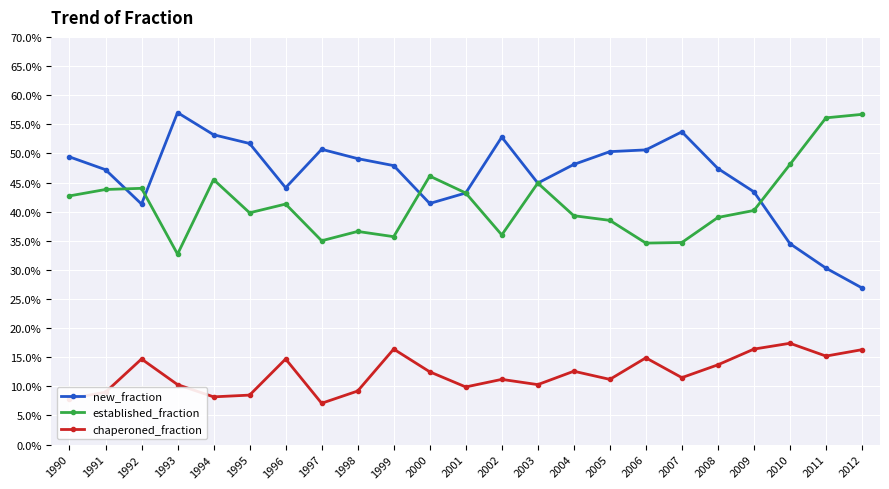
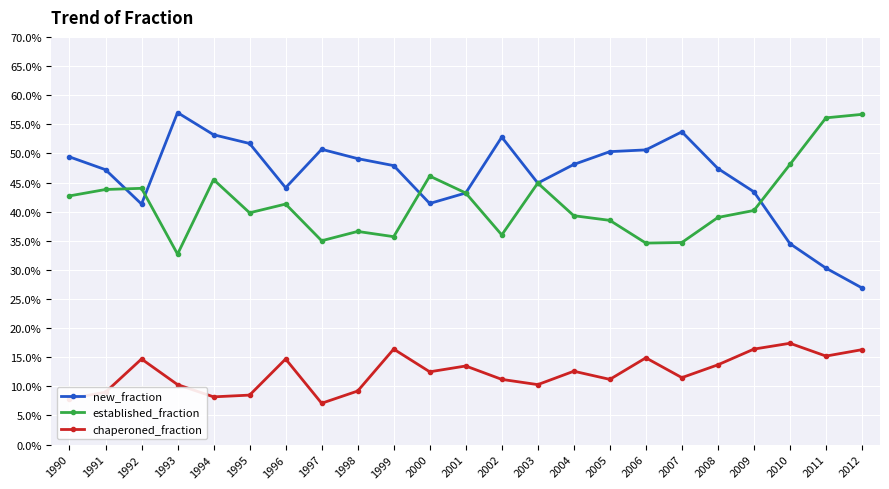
chaperoned_fraction, 2001: 10% -> 14%
